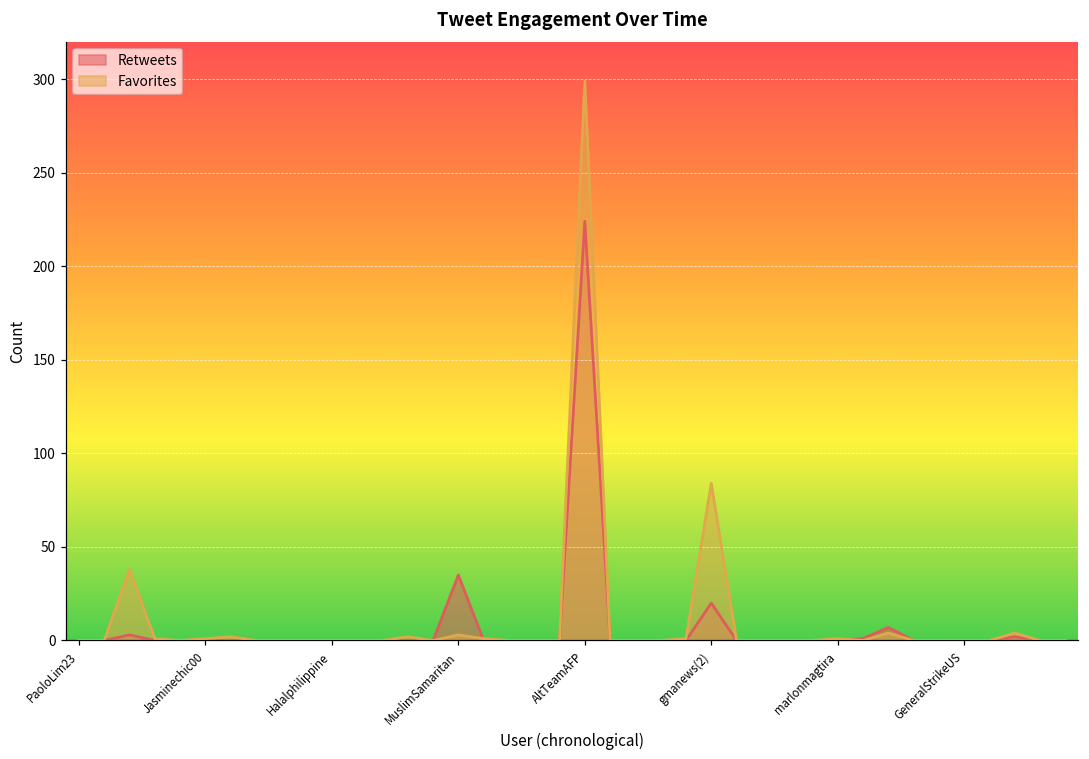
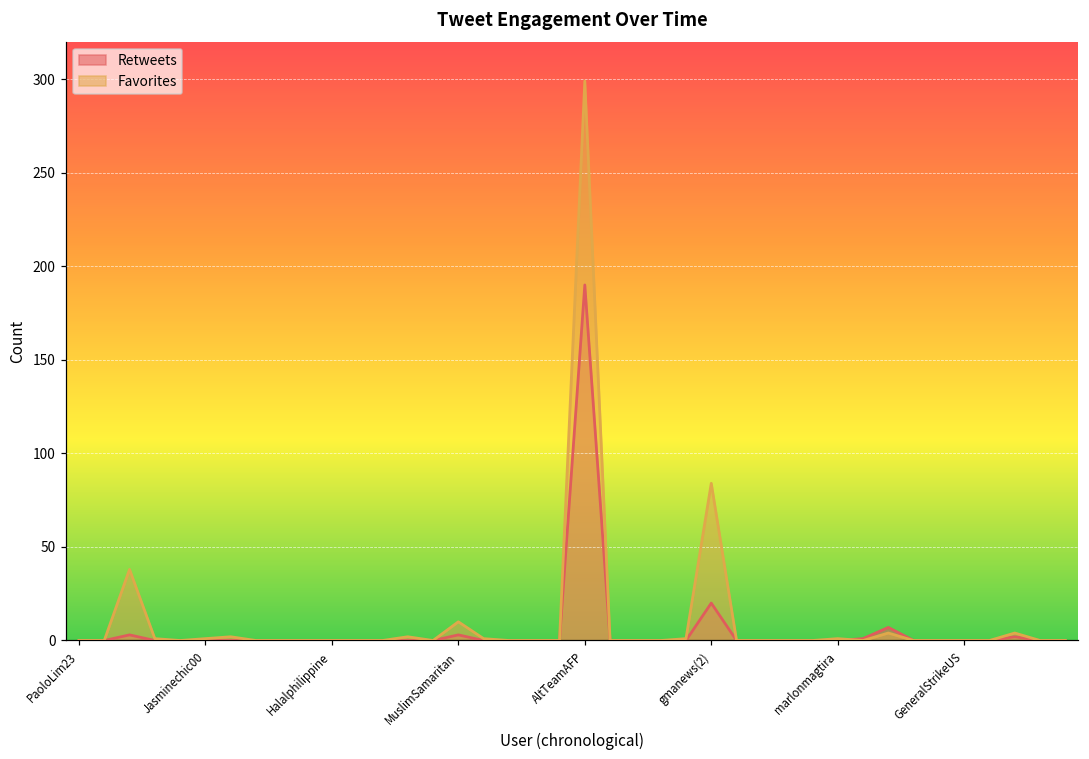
Retweets, MuslimSamaritan: 35 -> 3
Favorites, MuslimSamaritan: 3 -> 10
Retweets, AltTeamAFP: 224 -> 190
